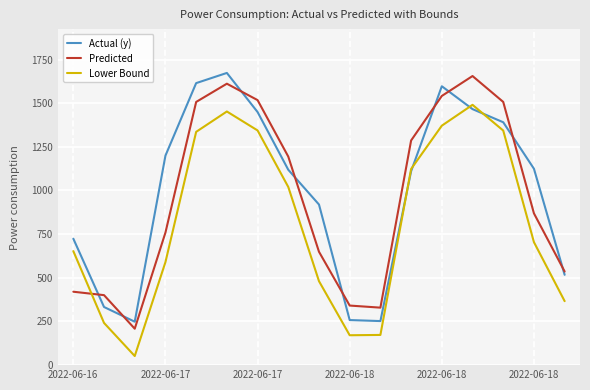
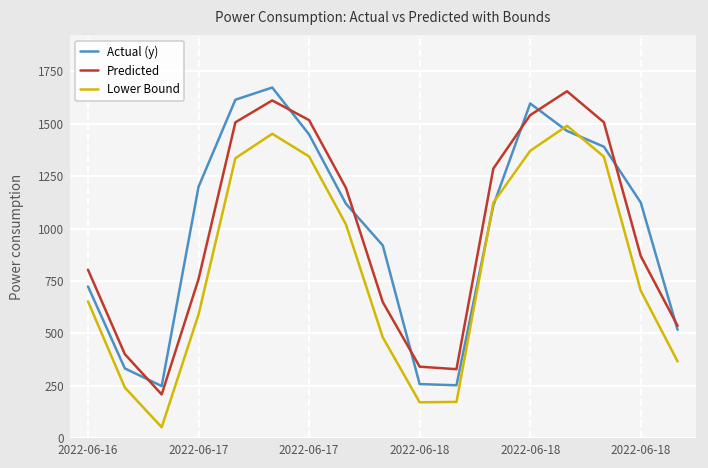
Predicted, 2022-06-16: 420 -> 800
